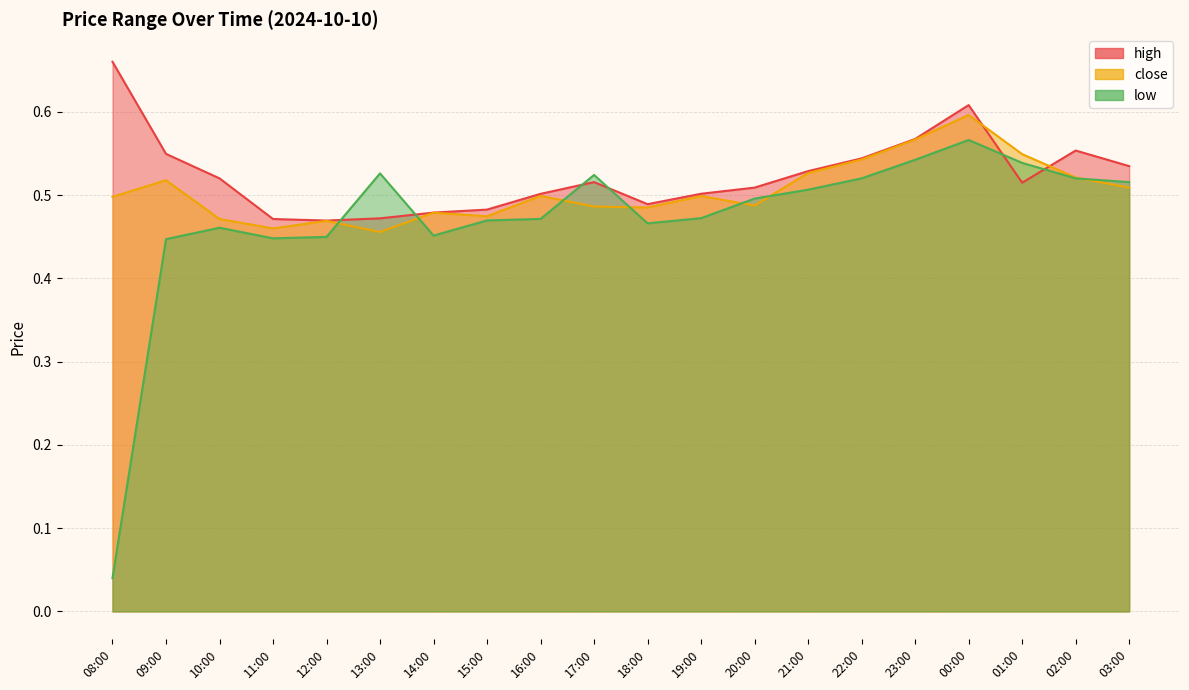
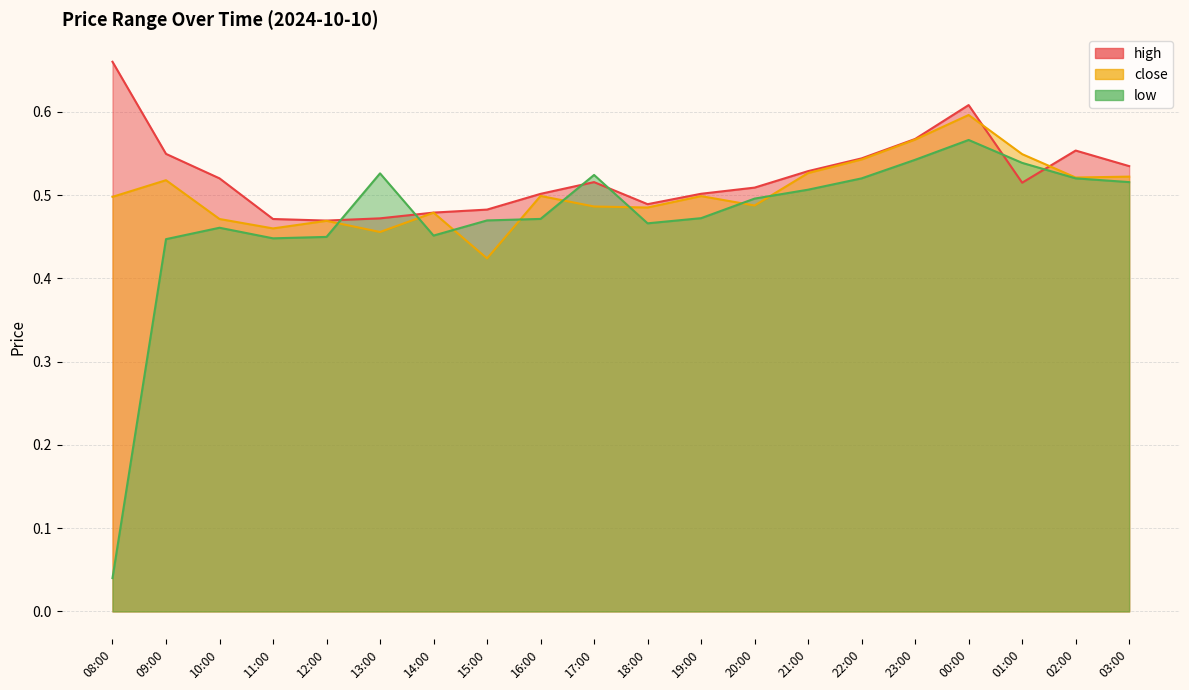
close, 15:00: 0.47 -> 0.42
close, 03:00: 0.51 -> 0.52
